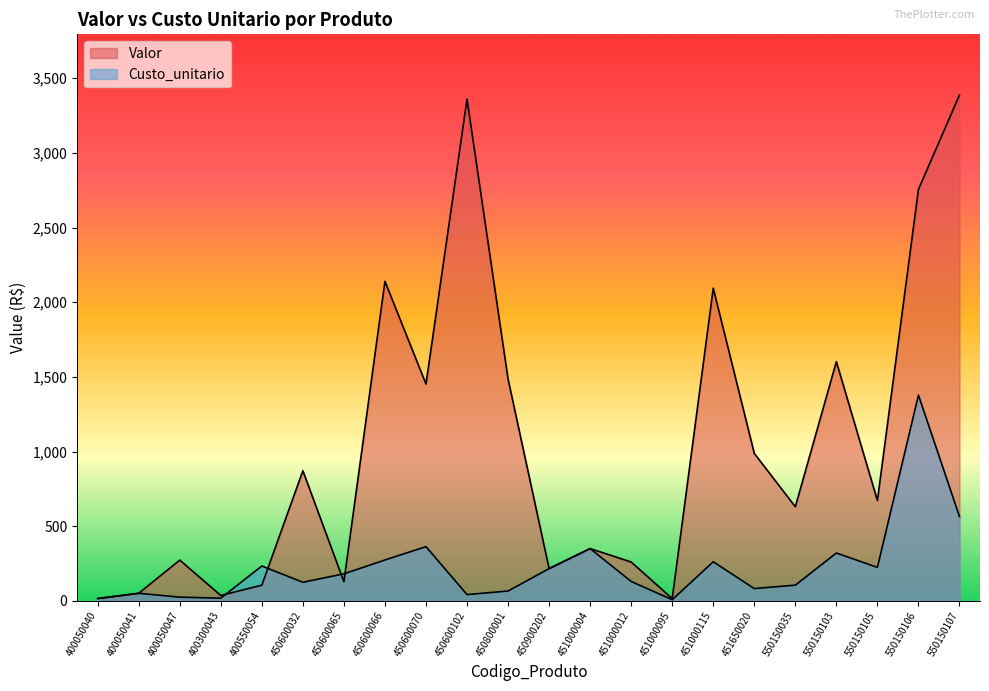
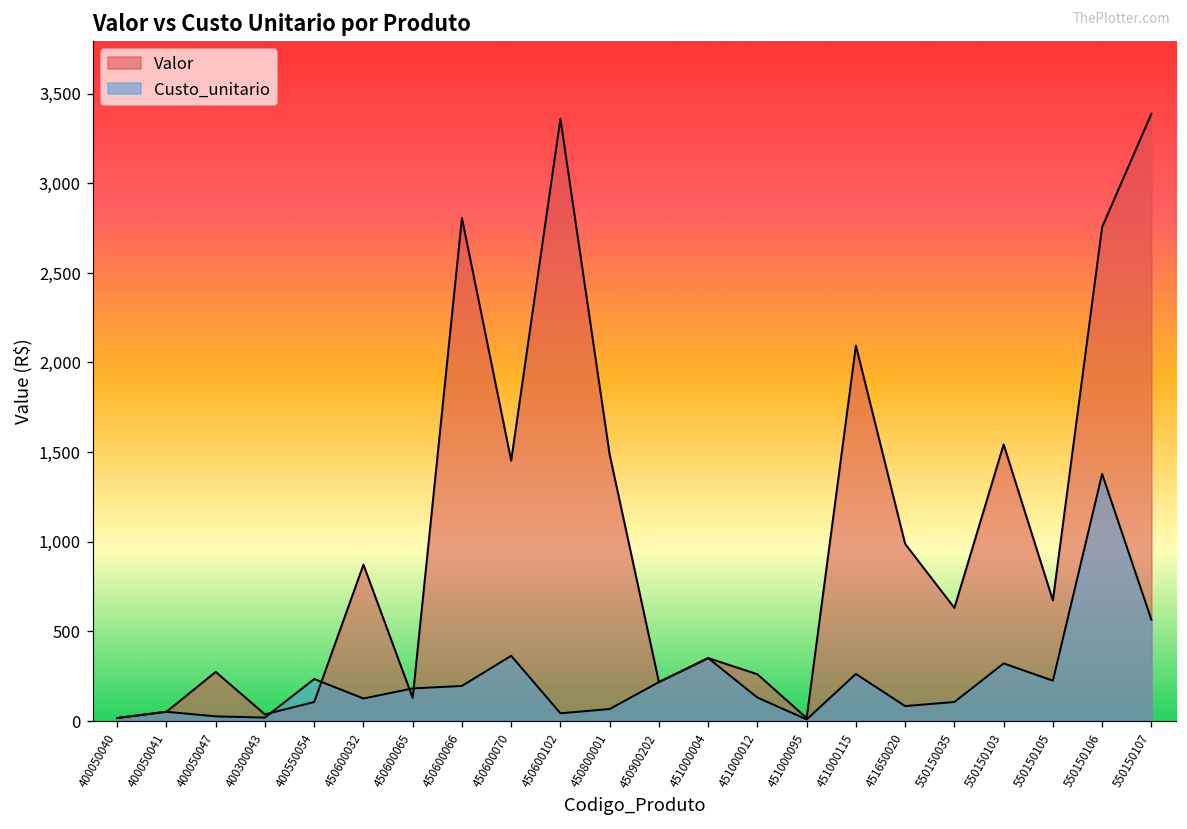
Valor, 450600066: 2,140 -> 2,810
Custo_unitario, 450600066: 270 -> 190
Valor, 550150103: 1,600 -> 1,540
